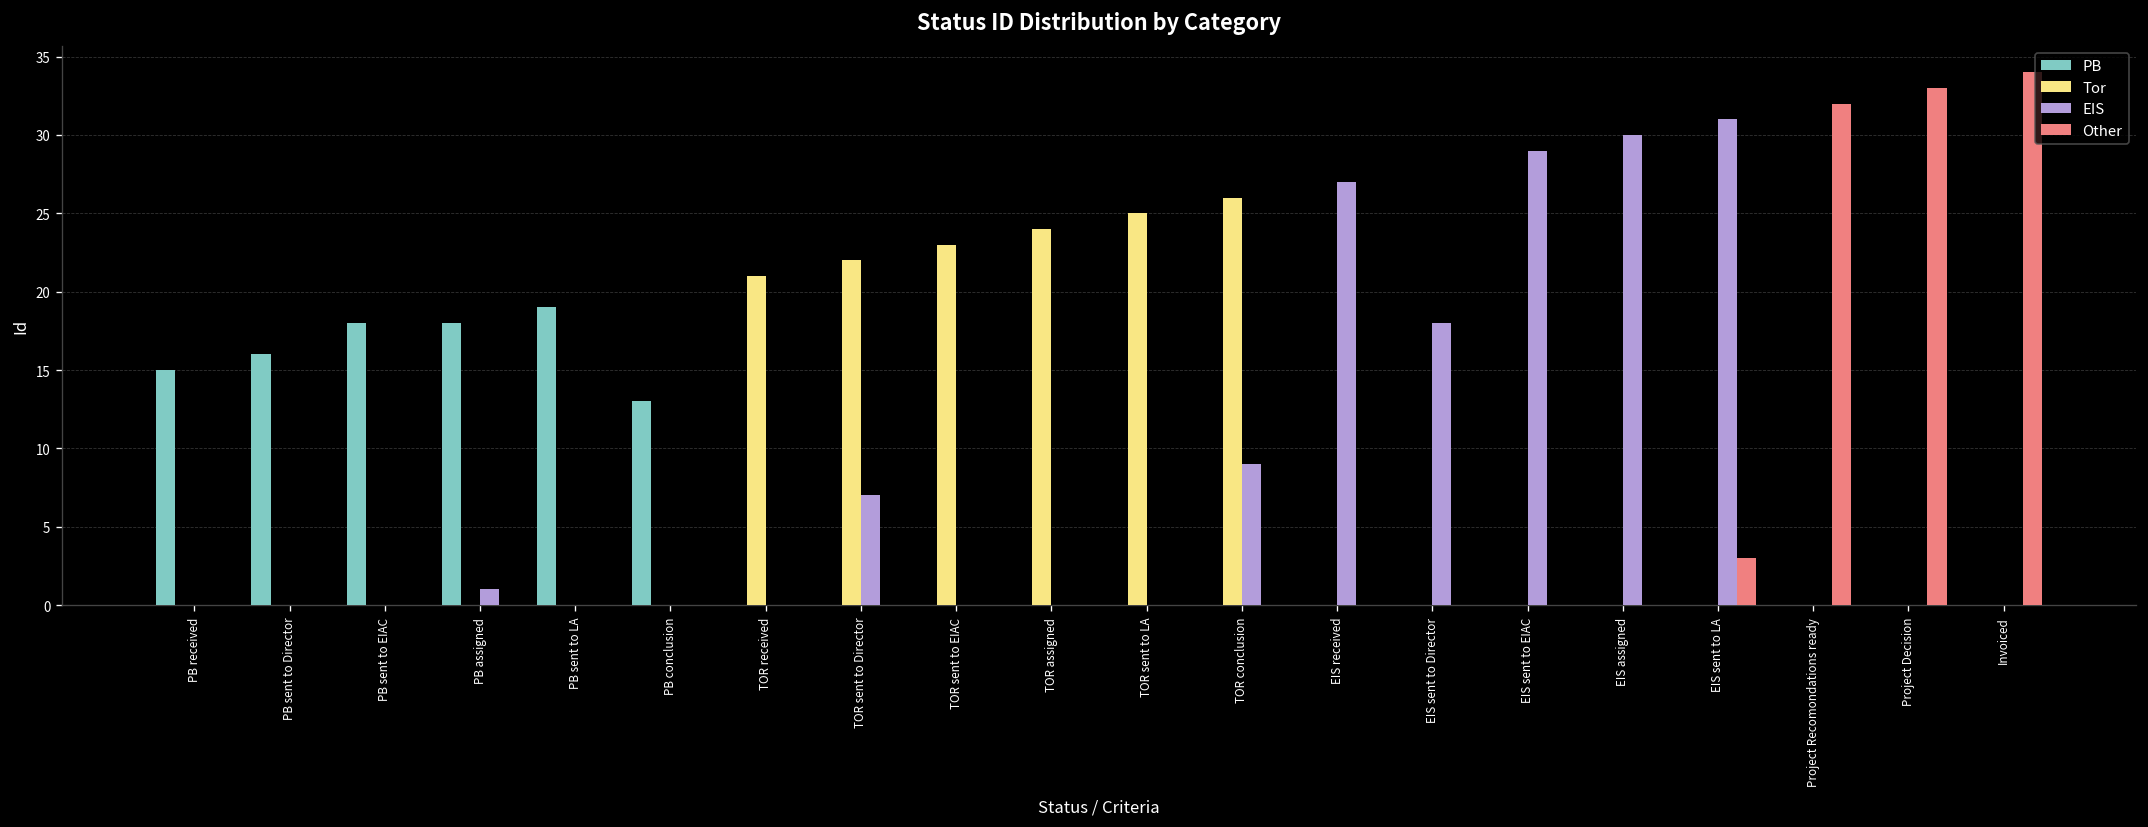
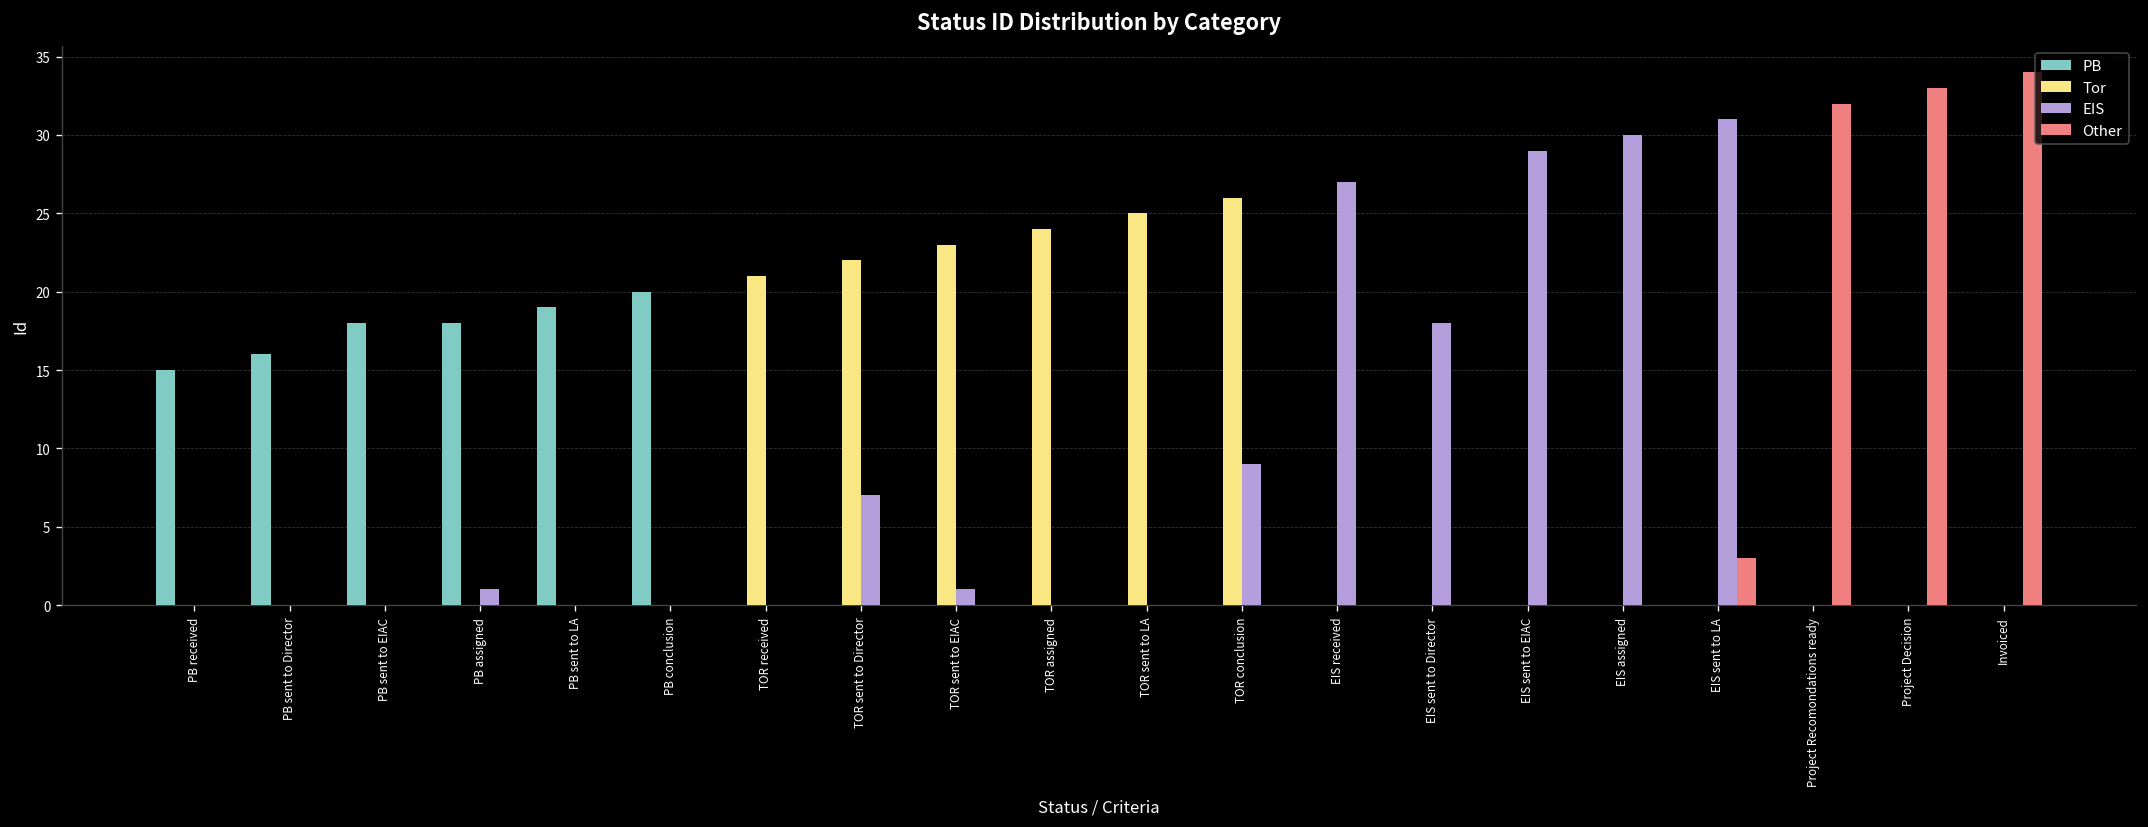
PB, PB conclusion: 13 -> 20
EIS, TOR sent to EIAC: 0 -> 1
